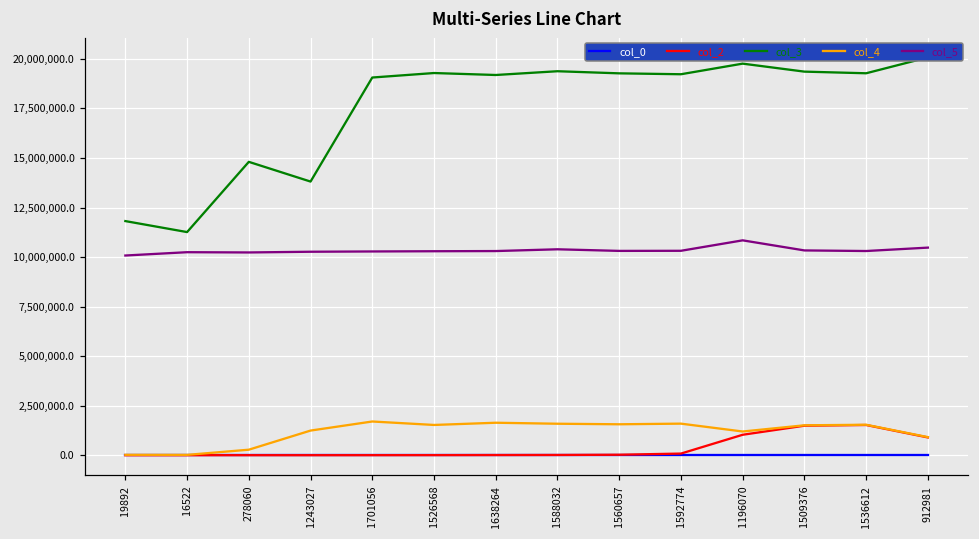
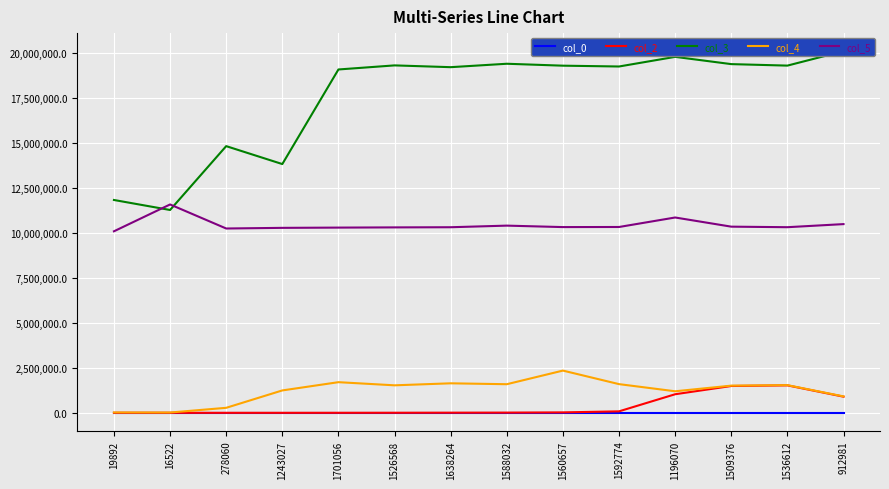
col_5, 16522: 10,200,000 -> 11,600,000
col_4, 1560657: 1,600,000 -> 2,300,000
